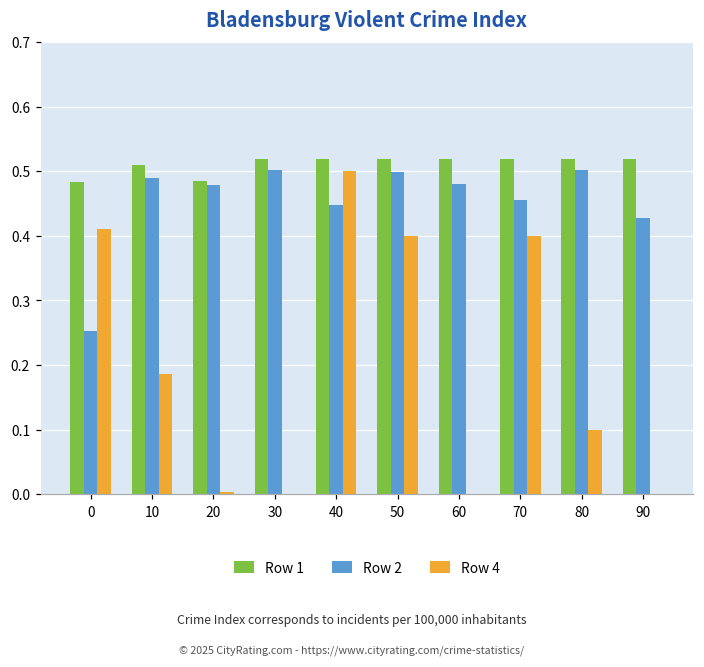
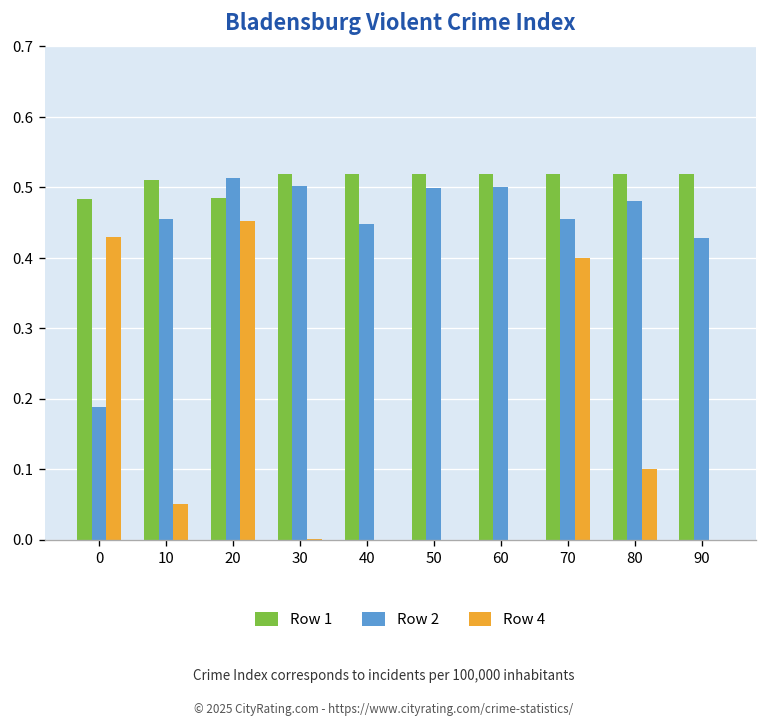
Row 2, 0: 0.25 -> 0.19
Row 4, 0: 0.41 -> 0.43
Row 2, 10: 0.49 -> 0.46
Row 4, 10: 0.19 -> 0.05
Row 2, 20: 0.48 -> 0.51
Row 4, 20: 0.00 -> 0.45
Row 4, 40: 0.5 -> 0.0
Row 4, 50: 0.4 -> 0.0
Row 2, 60: 0.48 -> 0.50
Row 2, 80: 0.50 -> 0.48
